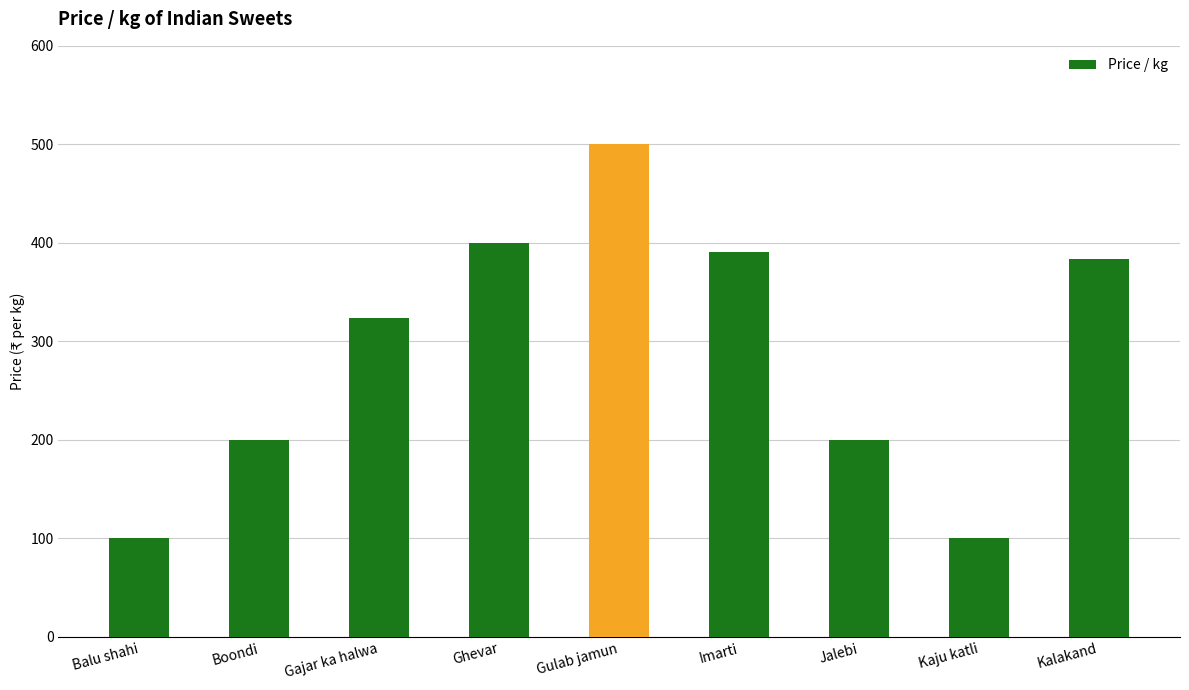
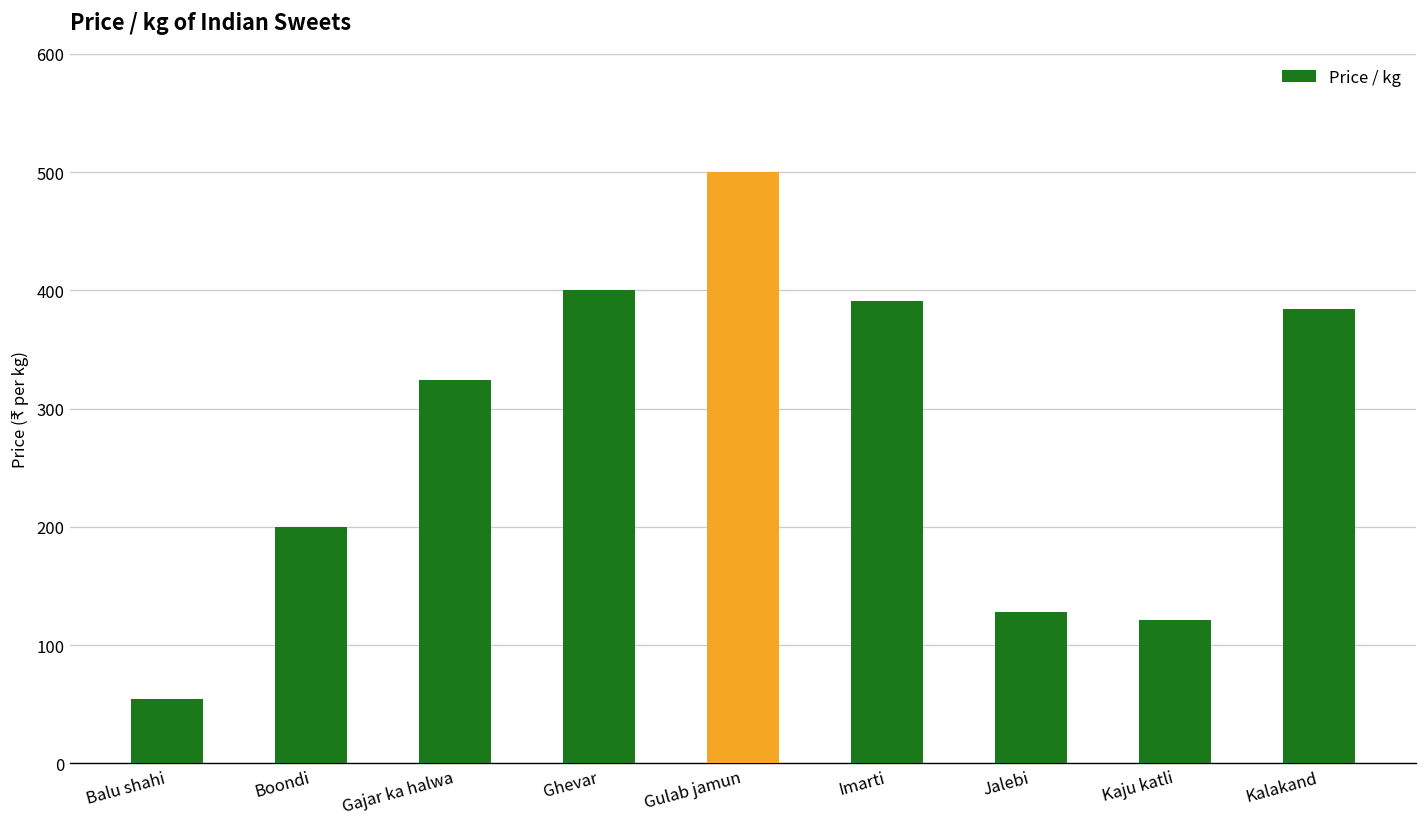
Balu shahi: 100 -> 50
Jalebi: 200 -> 130
Kaju katli: 100 -> 120
